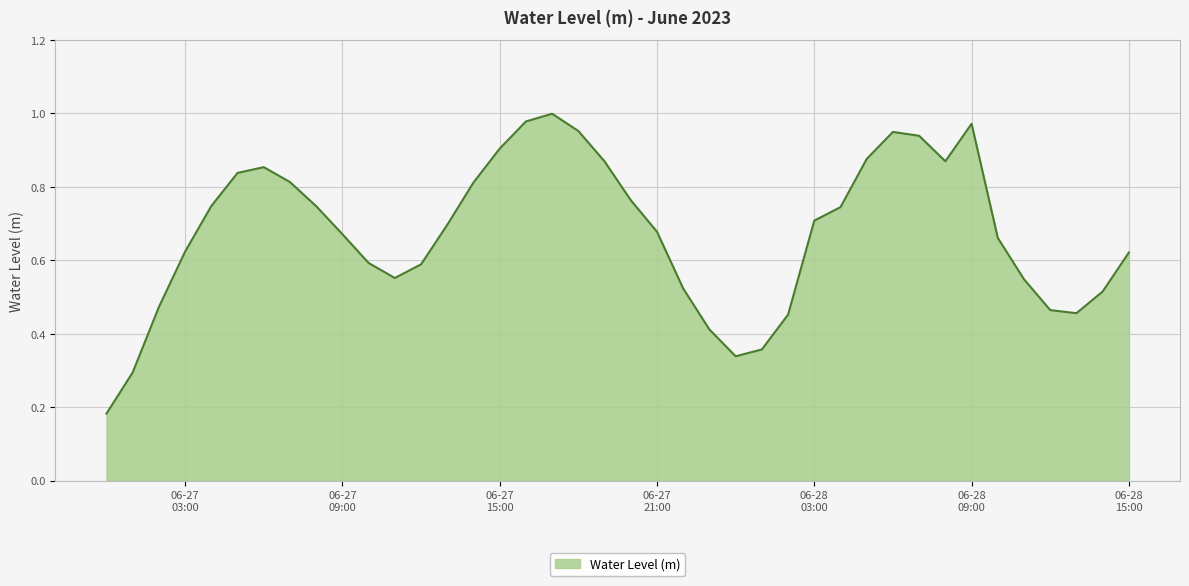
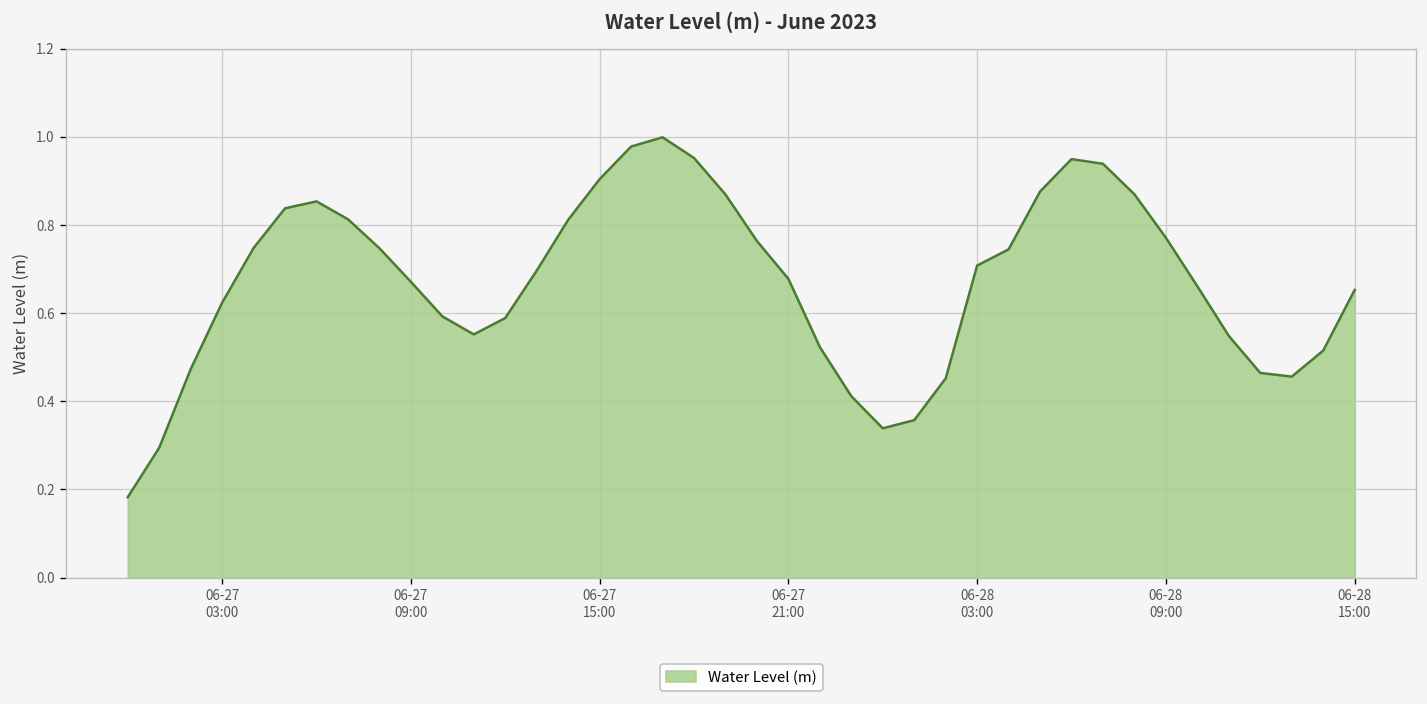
06-28 09:00: 0.97 -> 0.77
06-28 15:00: 0.62 -> 0.65
